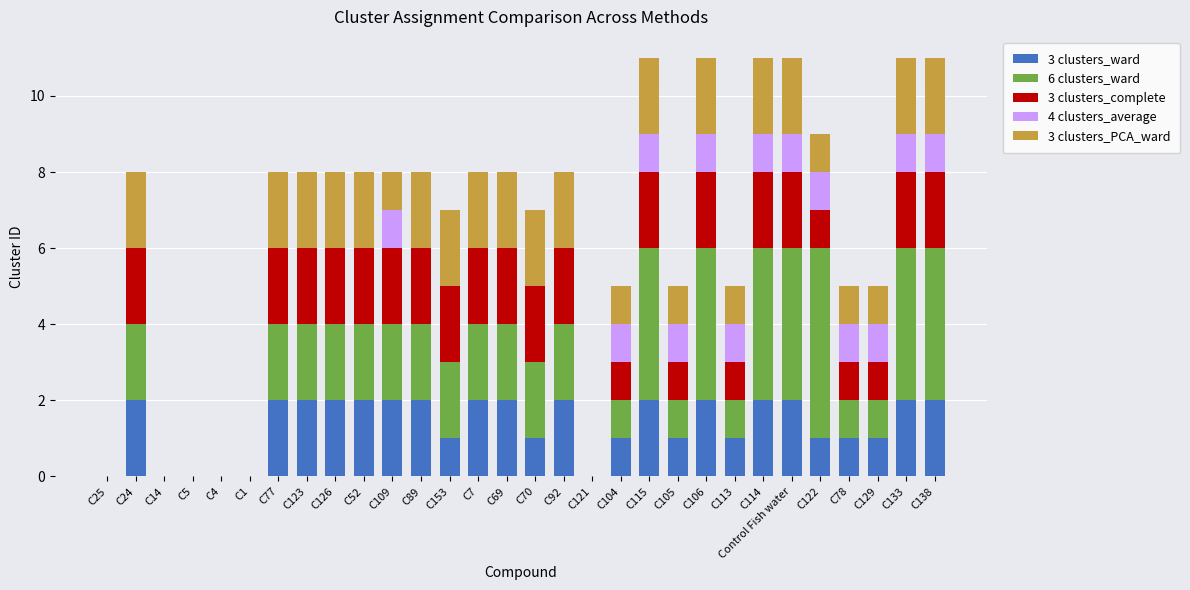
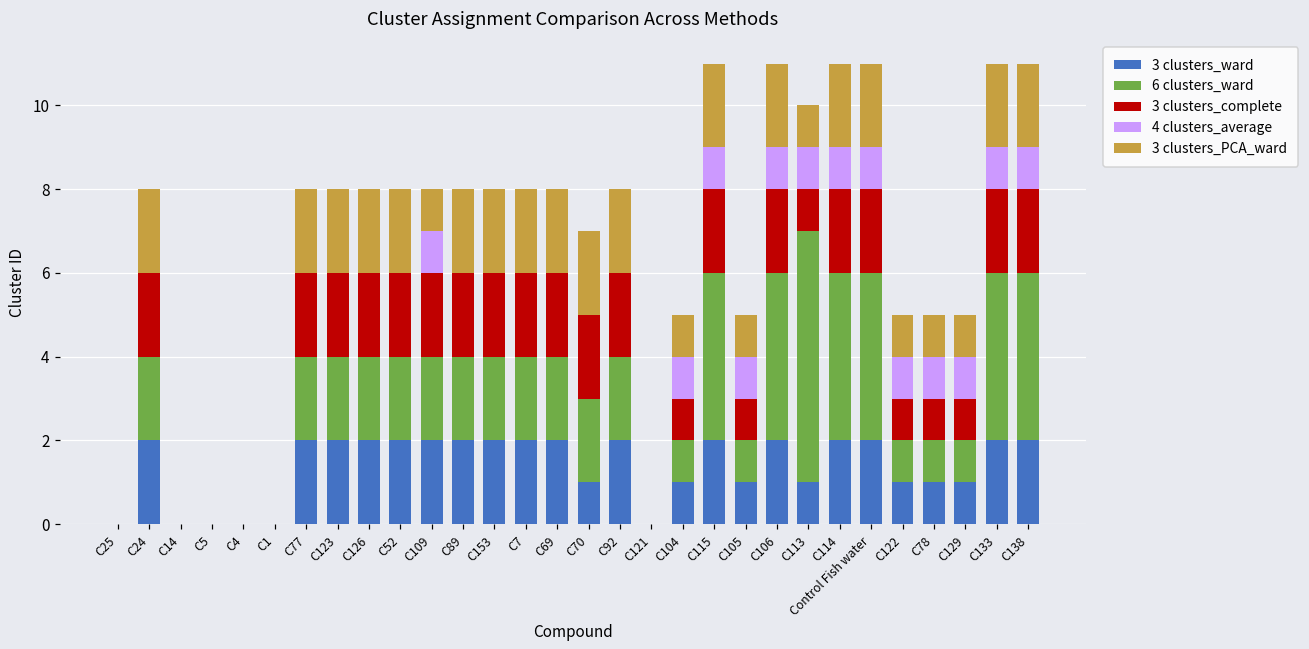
3 clusters_ward, C153: 1 -> 2
6 clusters_ward, C113: 1 -> 6
6 clusters_ward, C122: 5 -> 1
